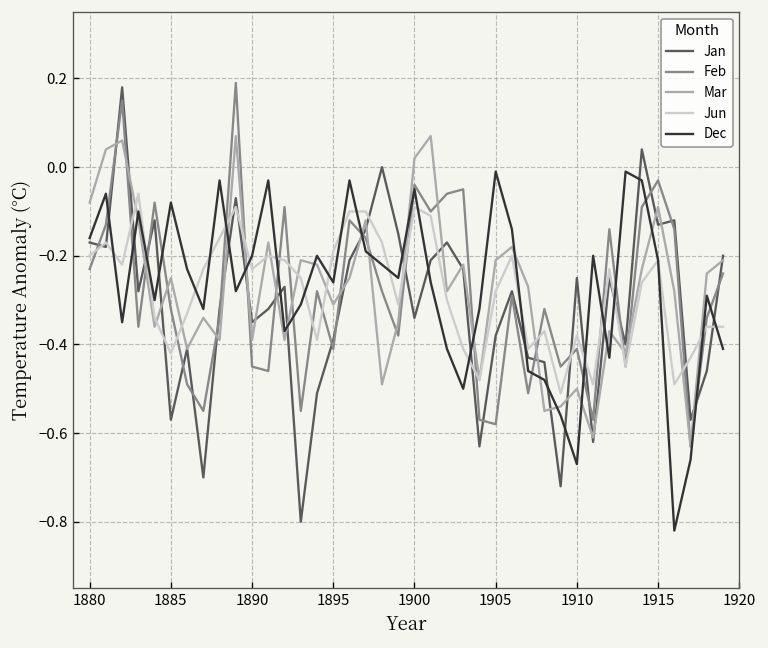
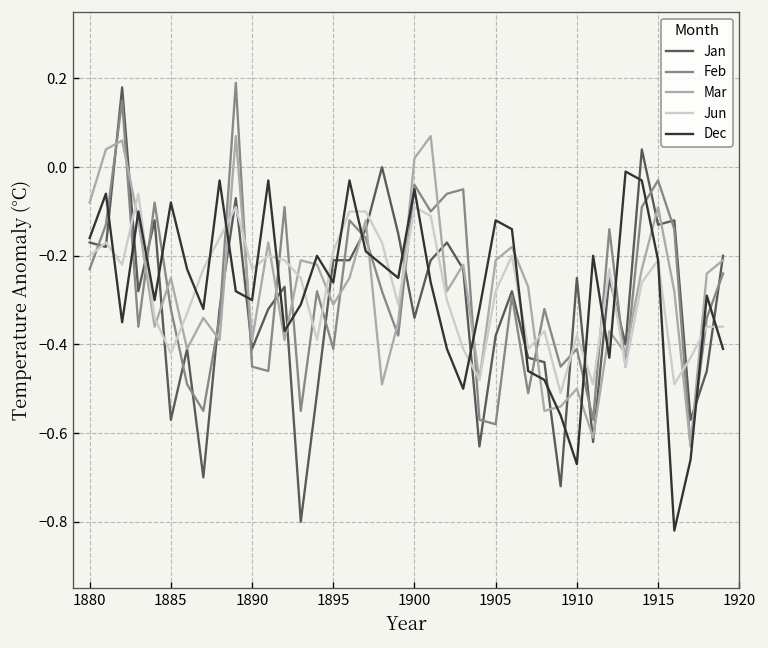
Jan, 1890: -0.35 -> -0.41
Dec, 1890: -0.2 -> -0.3
Jan, 1895: -0.39 -> -0.21
Dec, 1905: -0.01 -> -0.12
